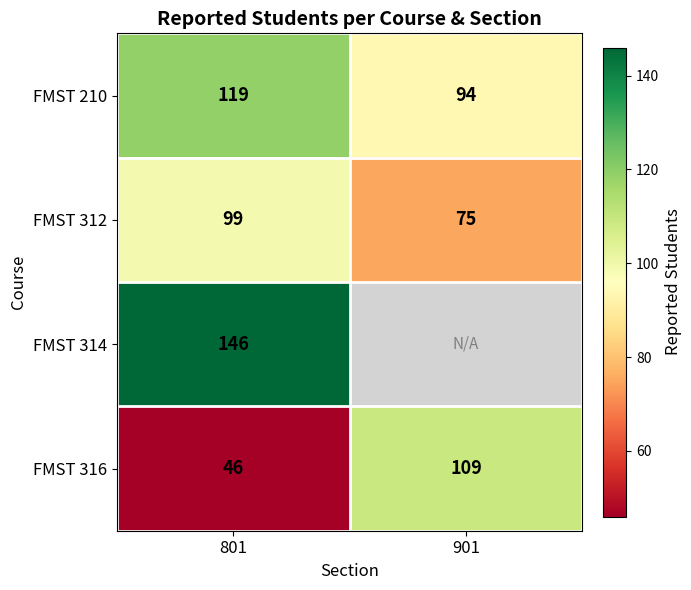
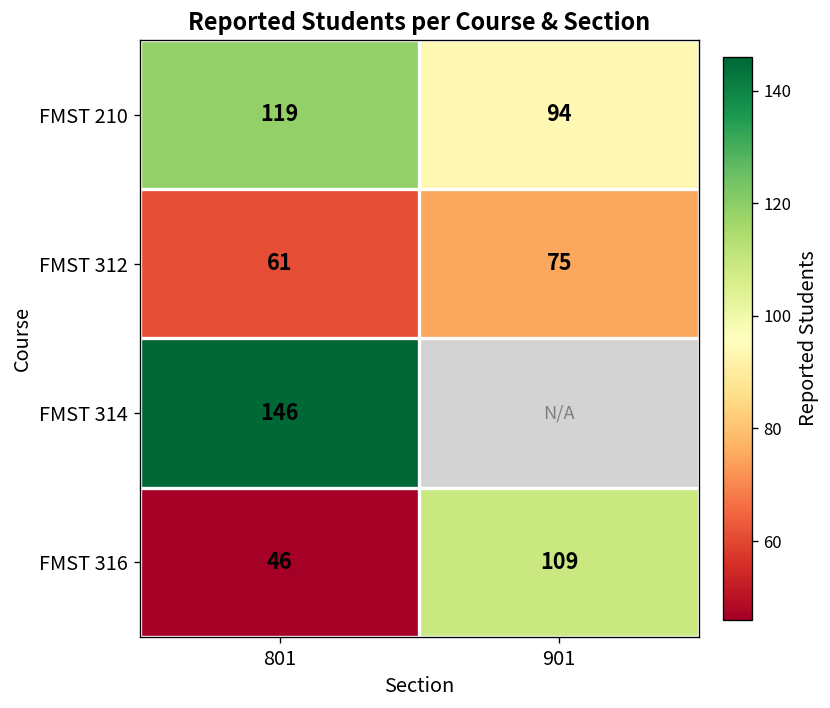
FMST 312, 801: 99 -> 61
